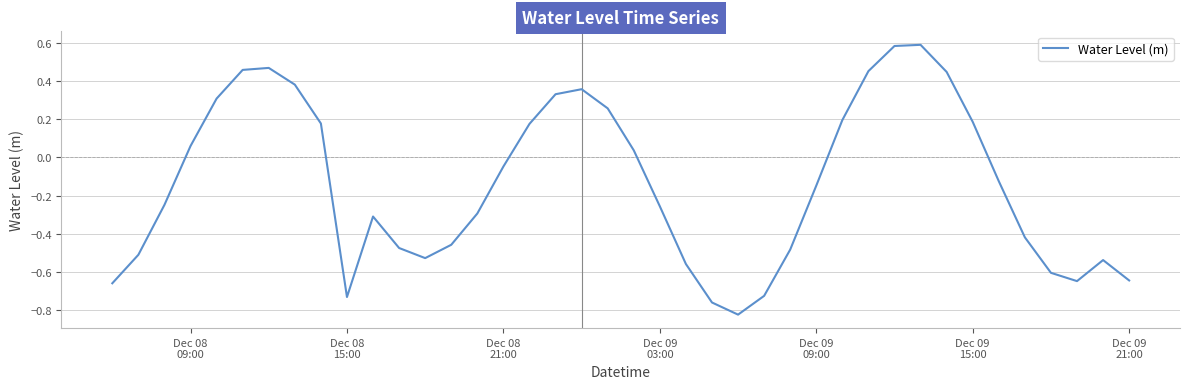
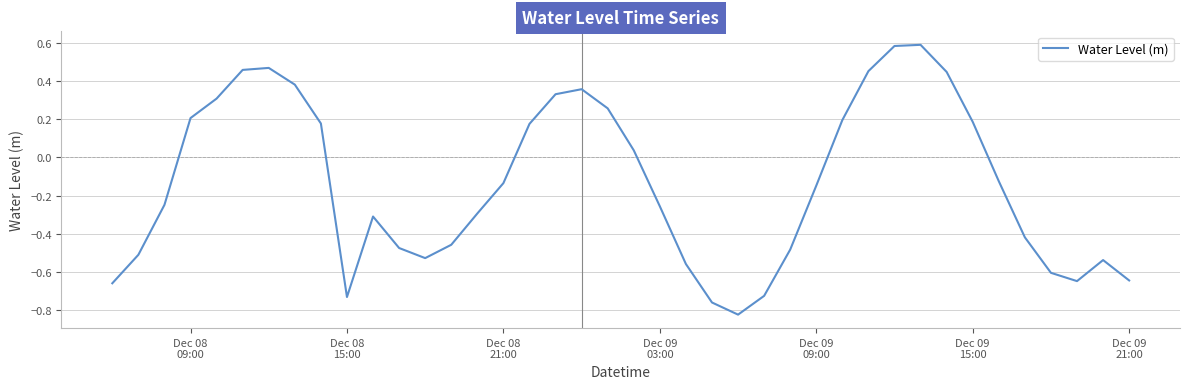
Dec 08 09:00: 0.06 -> 0.21
Dec 08 21:00: -0.05 -> -0.13
